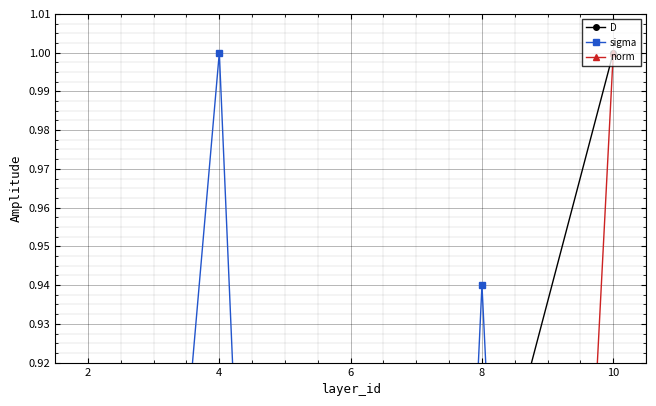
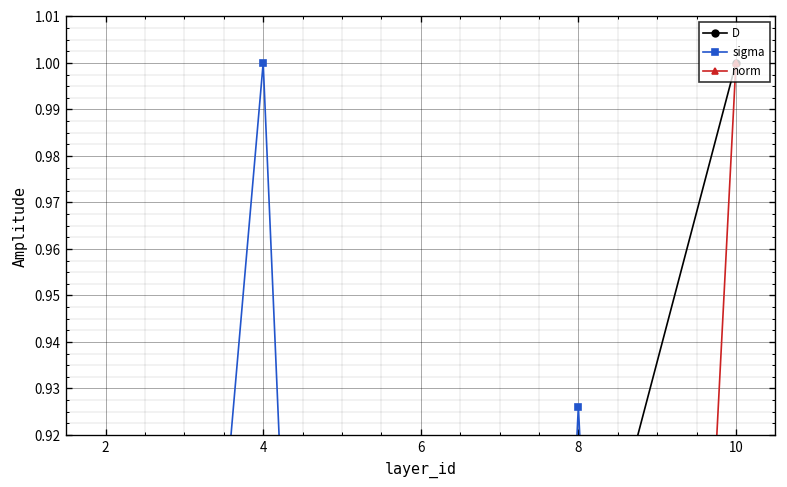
sigma, 8: 0.940 -> 0.926
